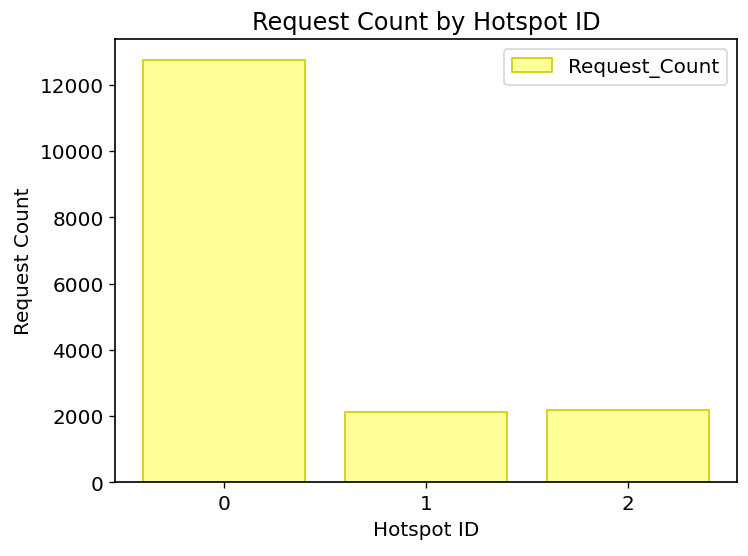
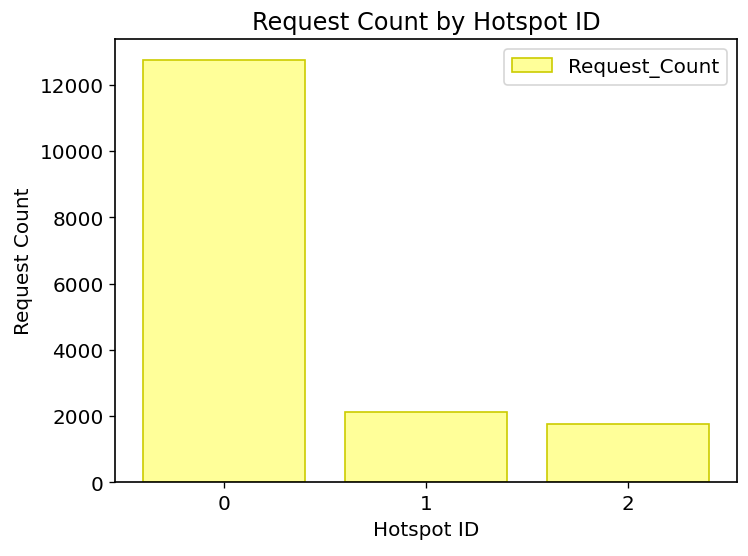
2: 2200 -> 1800
